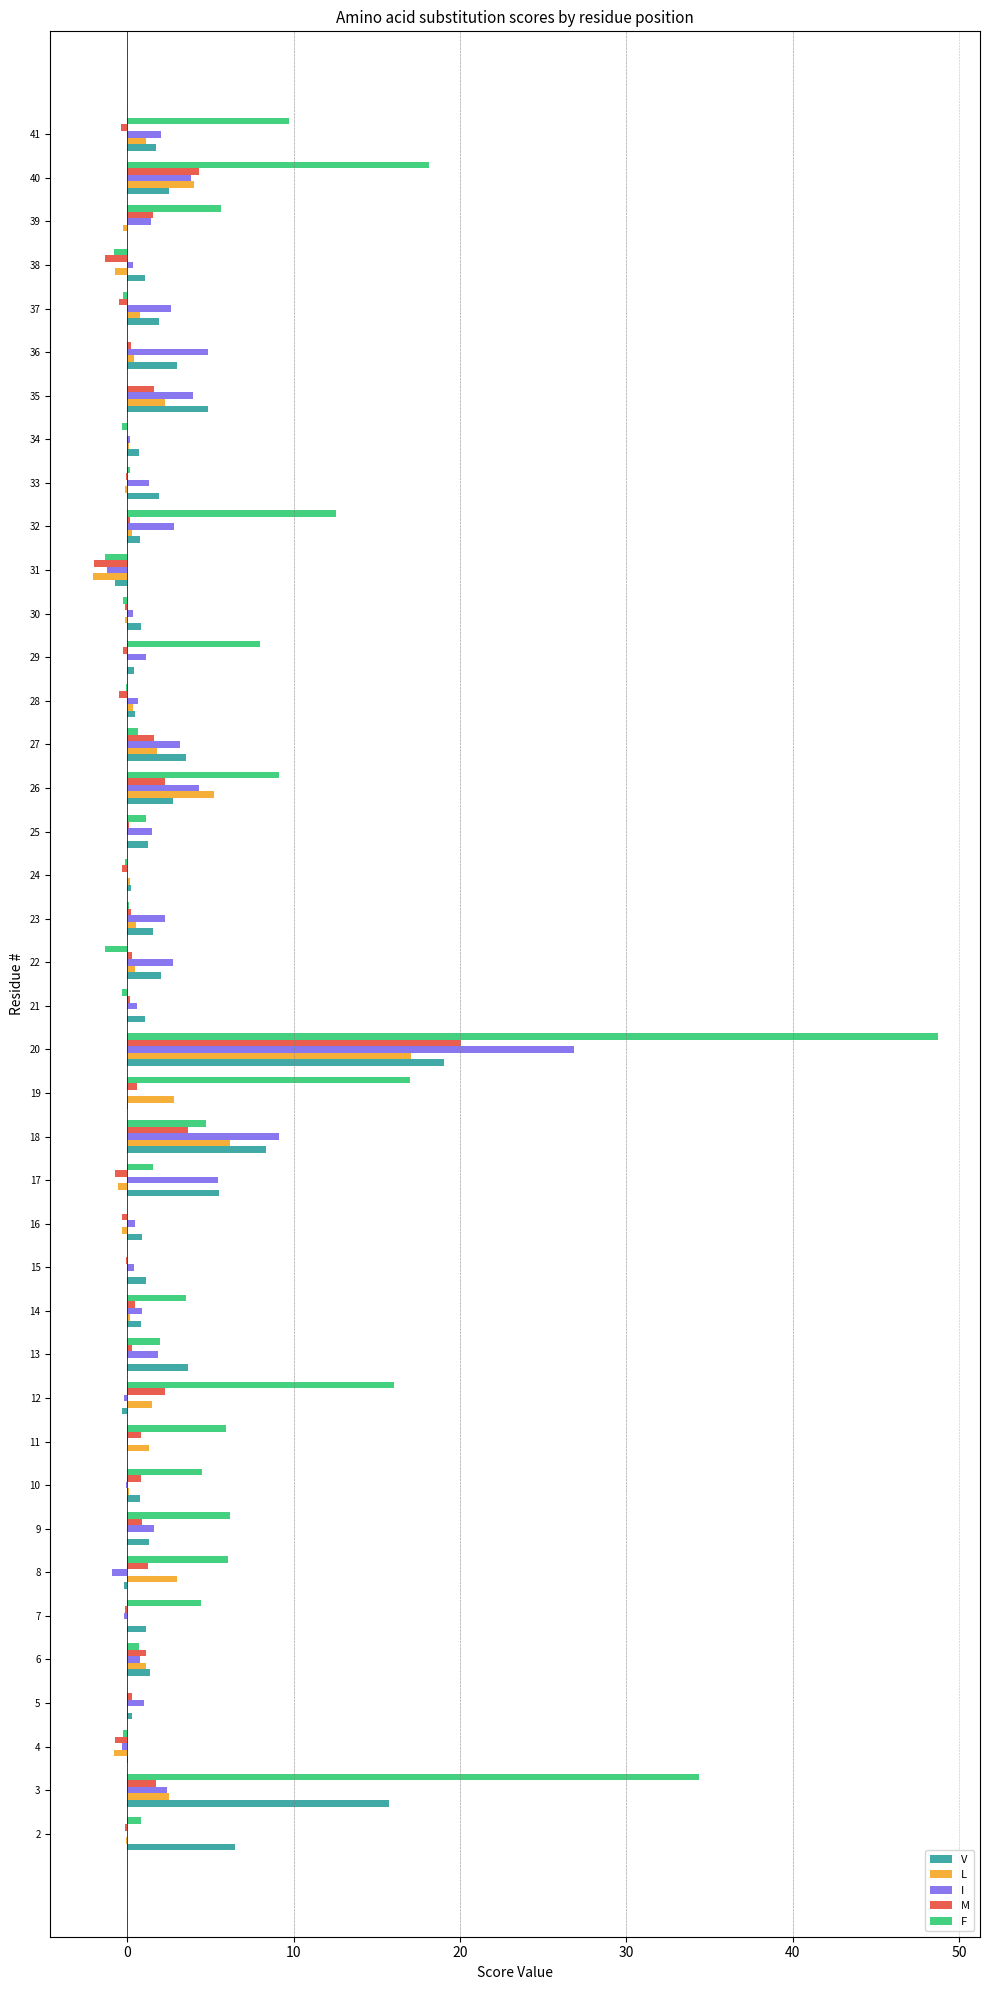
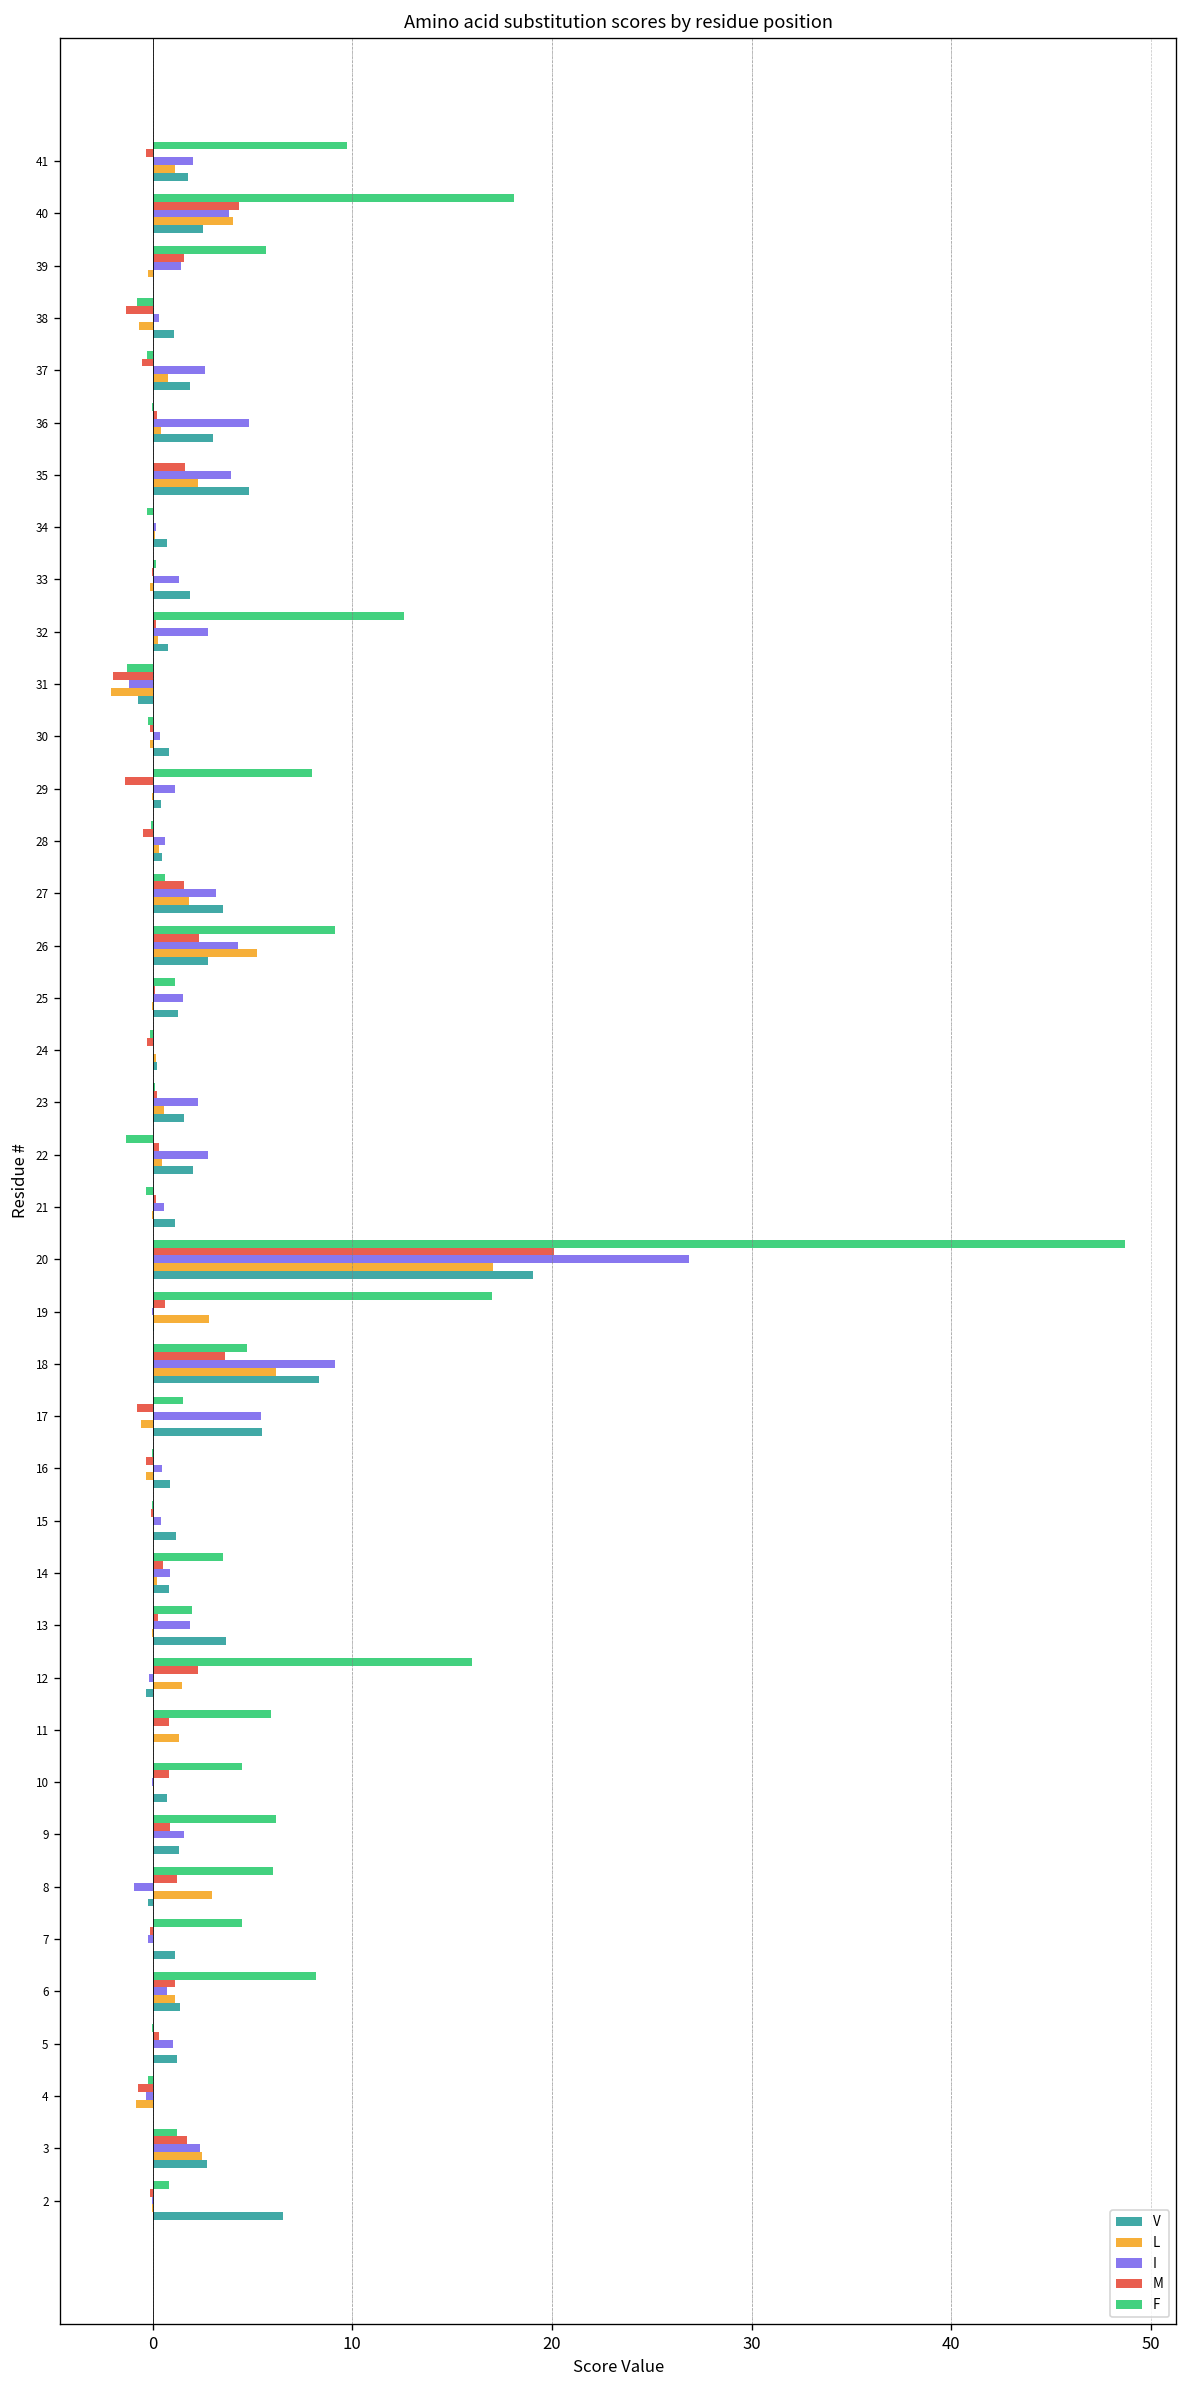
M, 29: -0.2 -> -1.4
F, 6: 0.7 -> 8.2
V, 5: 0.3 -> 1.2
F, 3: 34.3 -> 1.2
V, 3: 15.7 -> 2.7
